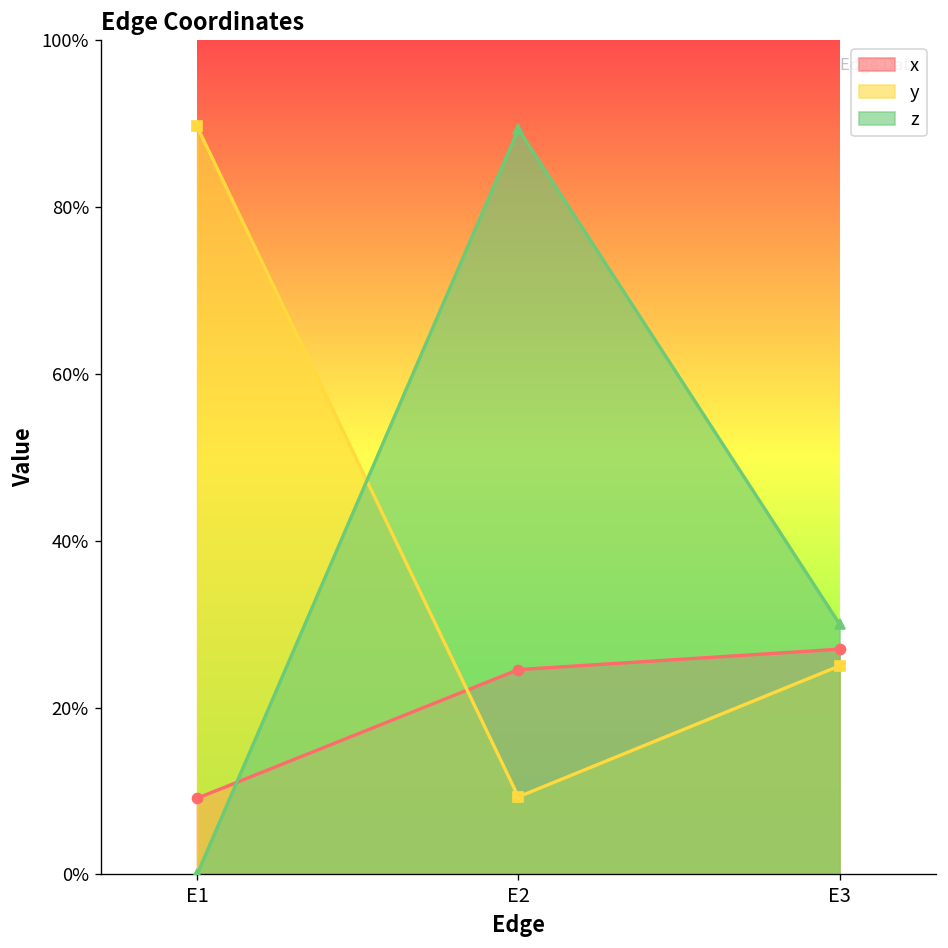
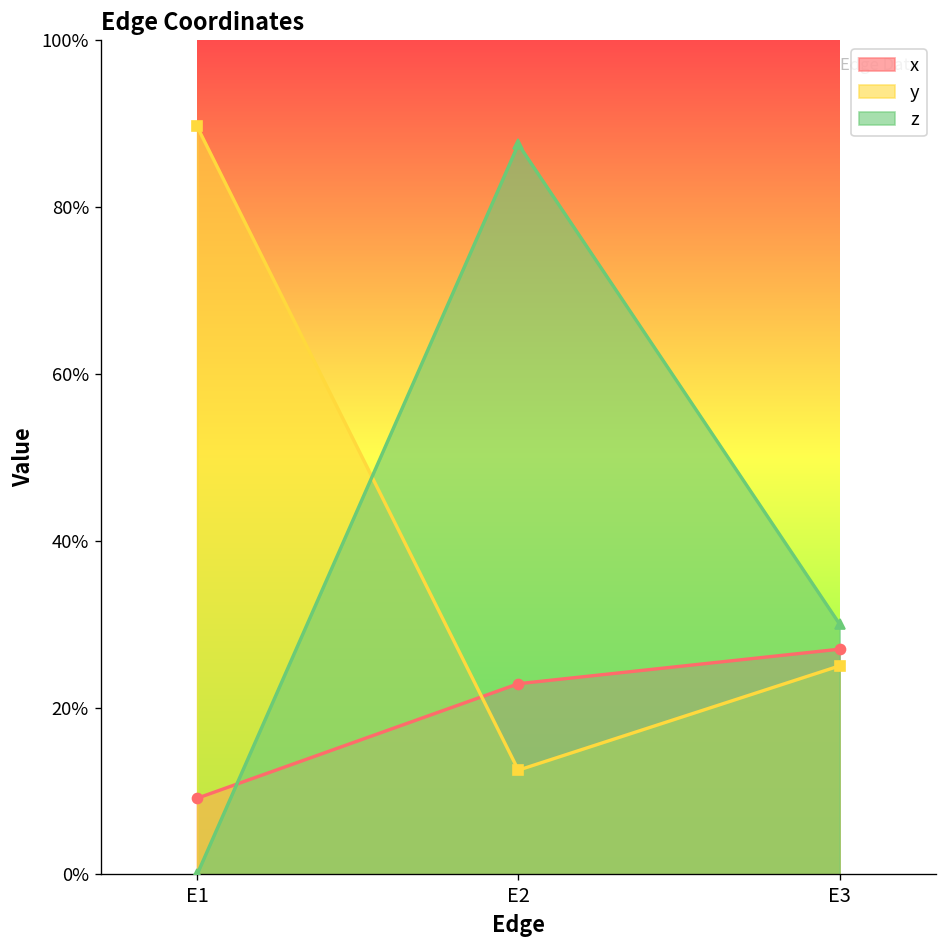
x, E2: 25% -> 23%
y, E2: 9% -> 13%
z, E2: 89% -> 88%
